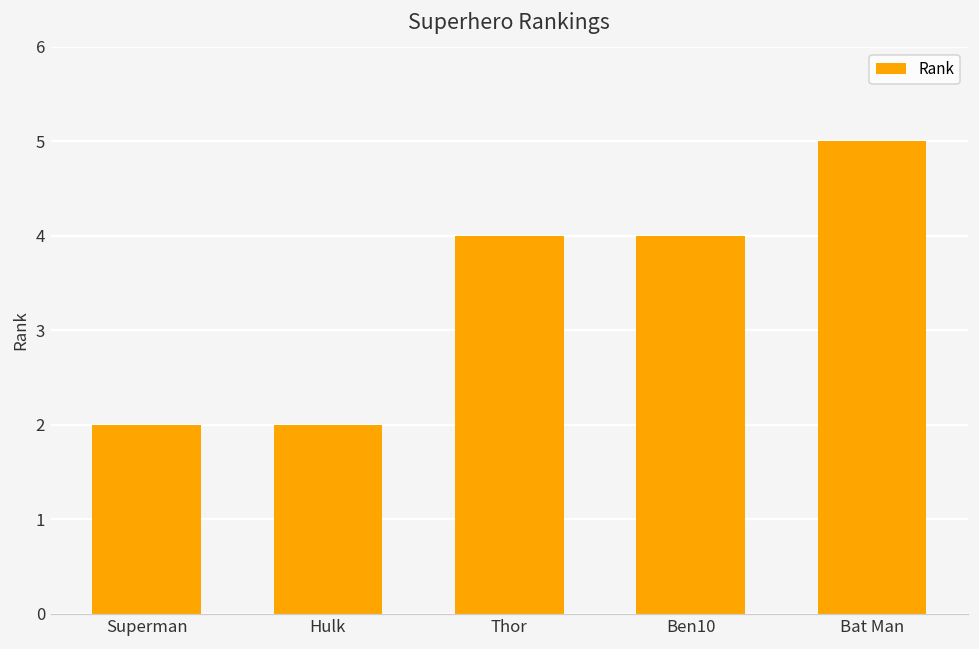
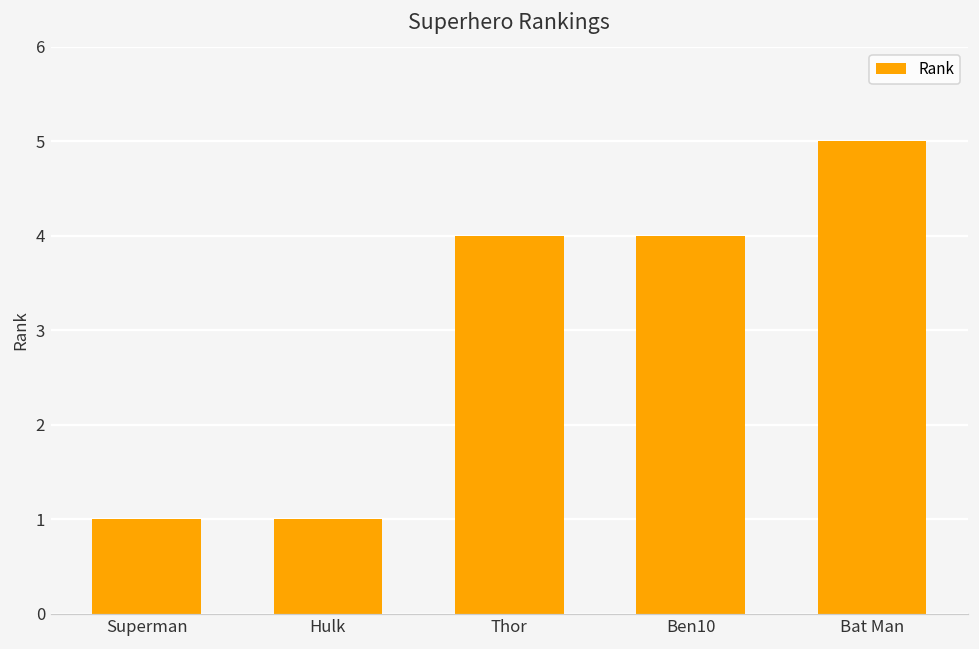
Superman: 2 -> 1
Hulk: 2 -> 1
